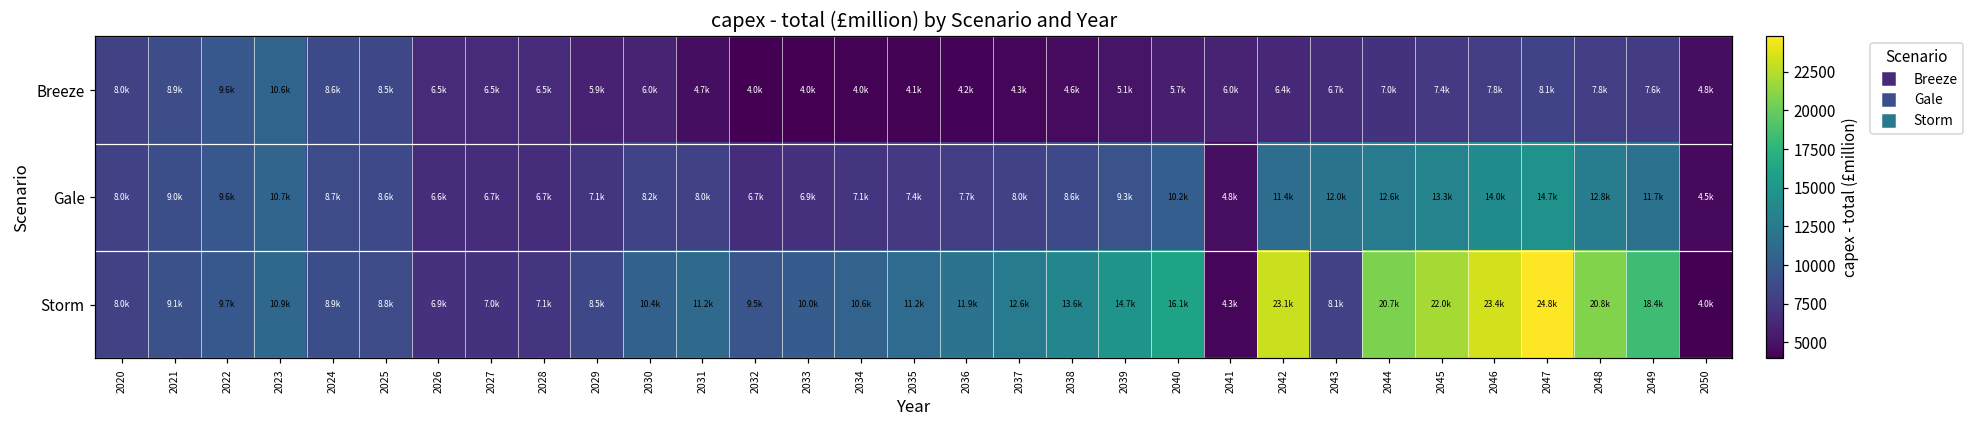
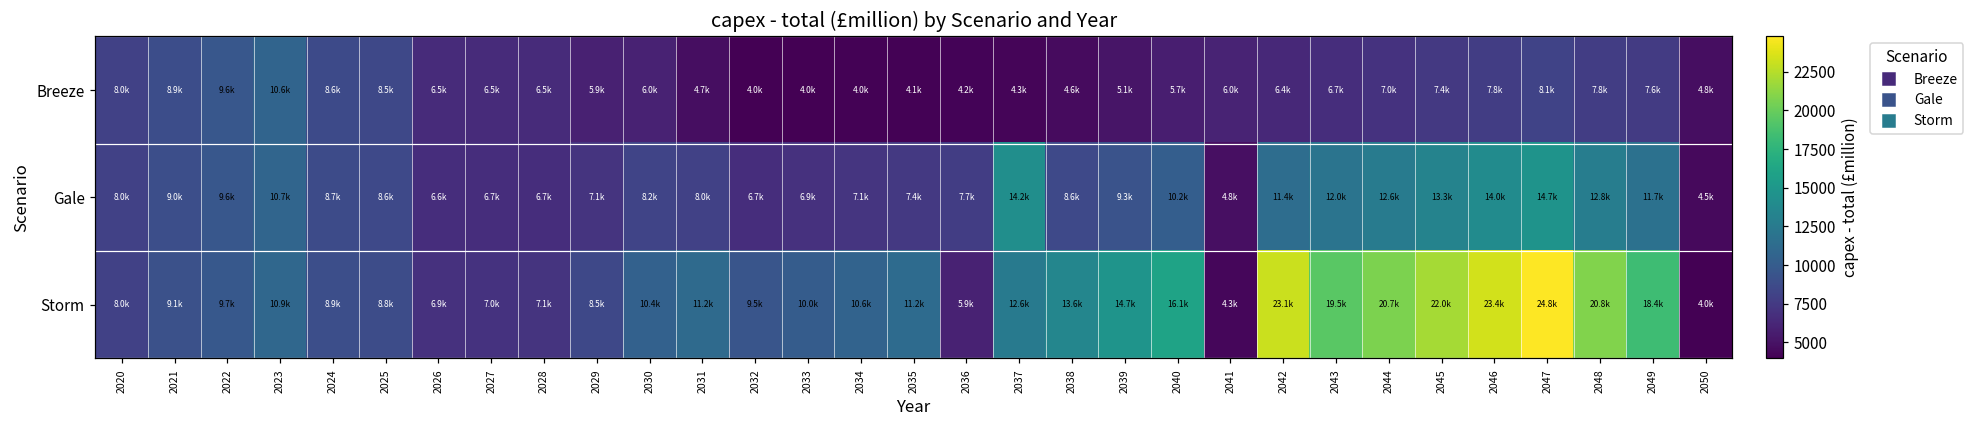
Gale, 2037: 8.0k -> 14.2k
Storm, 2036: 11.9k -> 5.9k
Storm, 2043: 8.1k -> 19.5k
